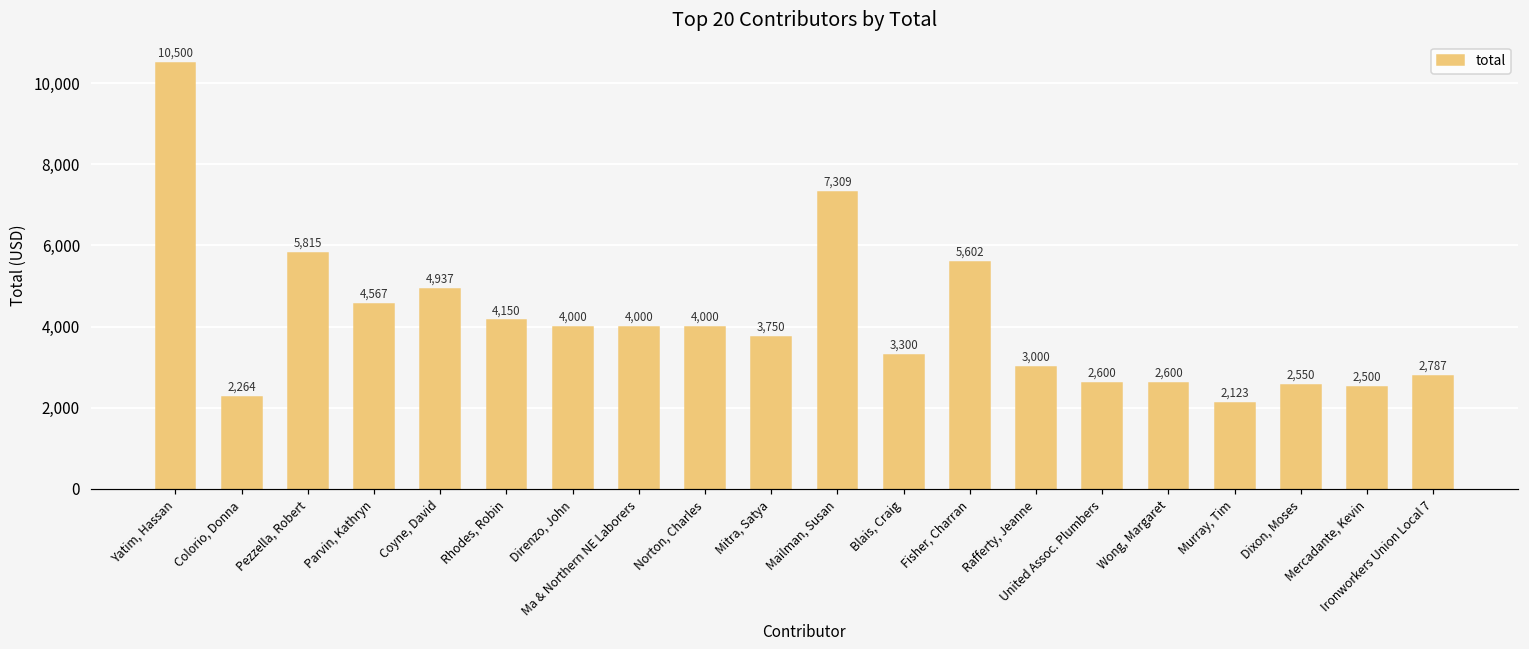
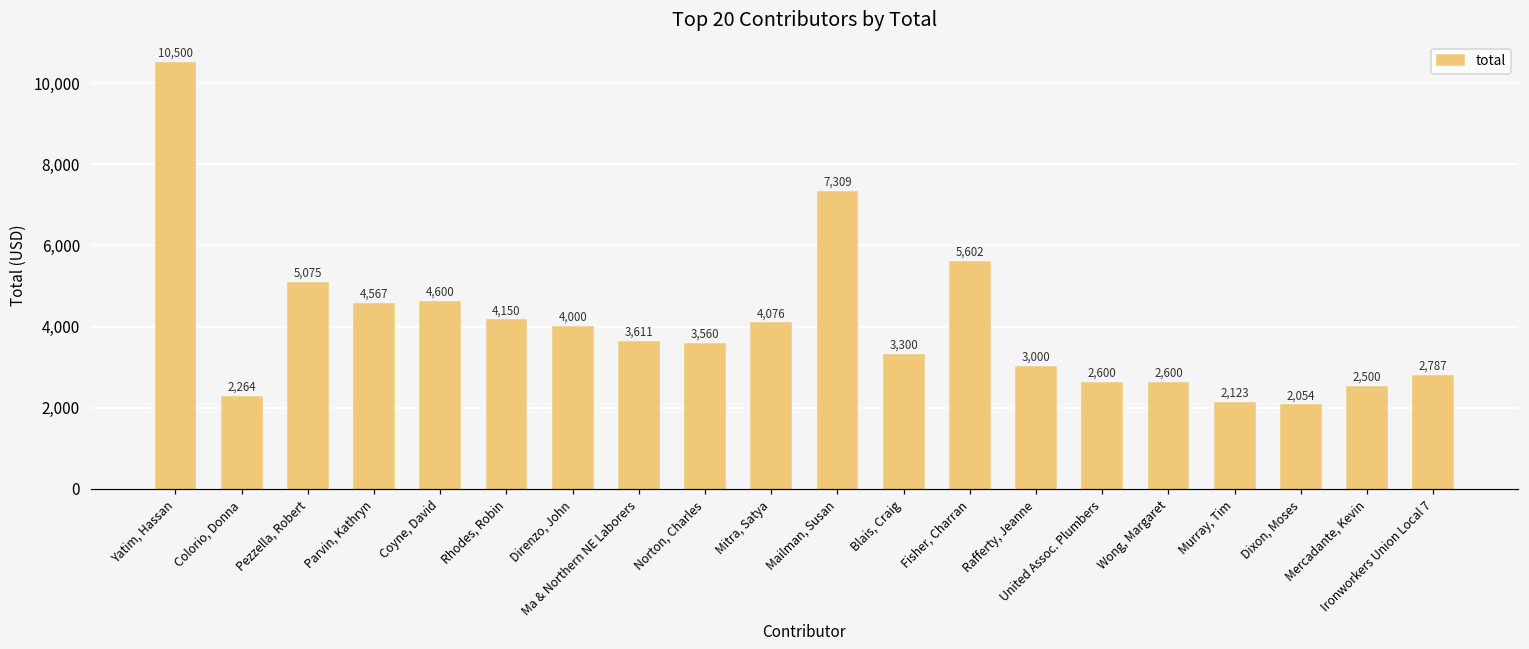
Pezzella, Robert: 5,815 -> 5,075
Coyne, David: 4,937 -> 4,600
Ma & Northern NE Laborers: 4,000 -> 3,611
Norton, Charles: 4,000 -> 3,560
Mitra, Satya: 3,750 -> 4,076
Dixon, Moses: 2,550 -> 2,054
